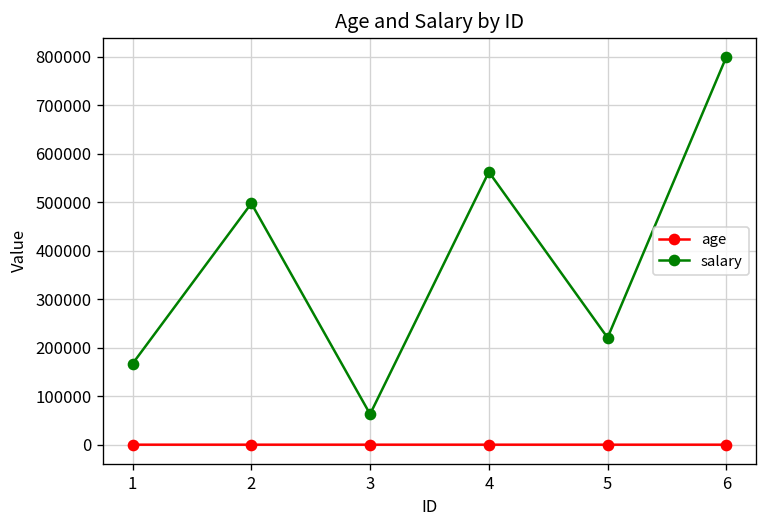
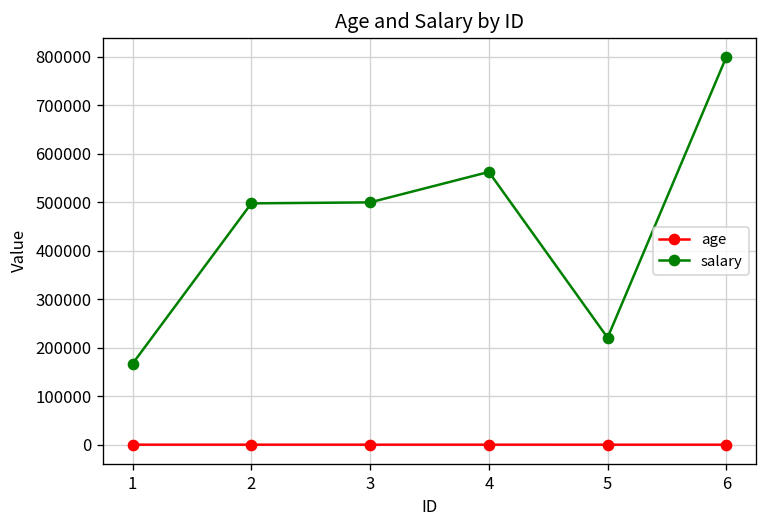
salary, 3: 60000 -> 500000
